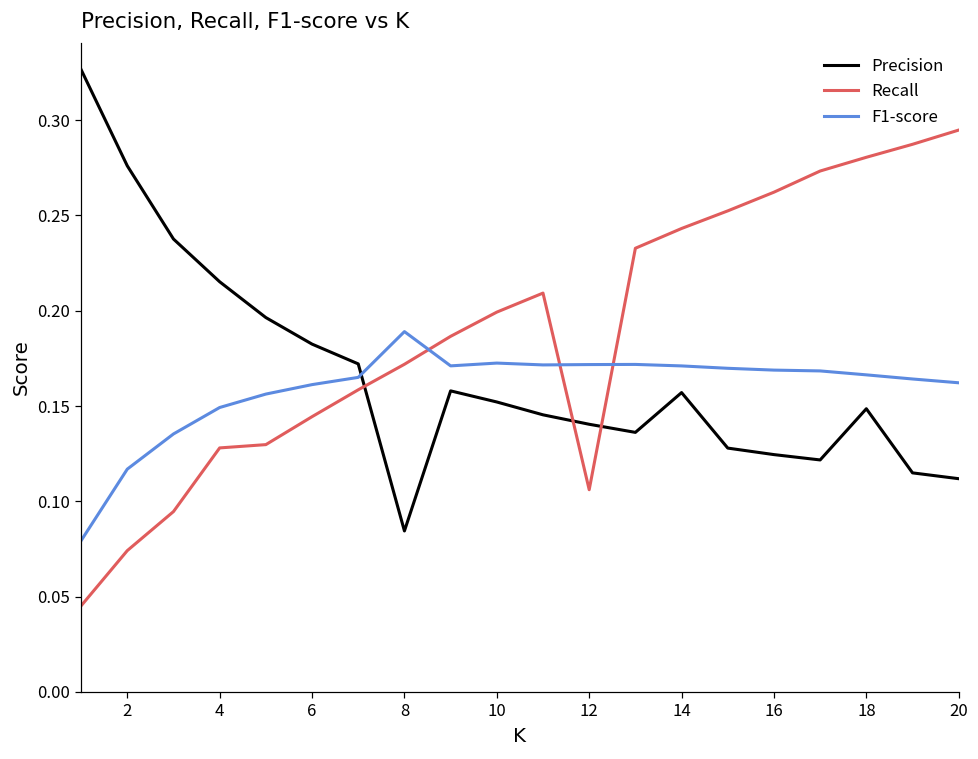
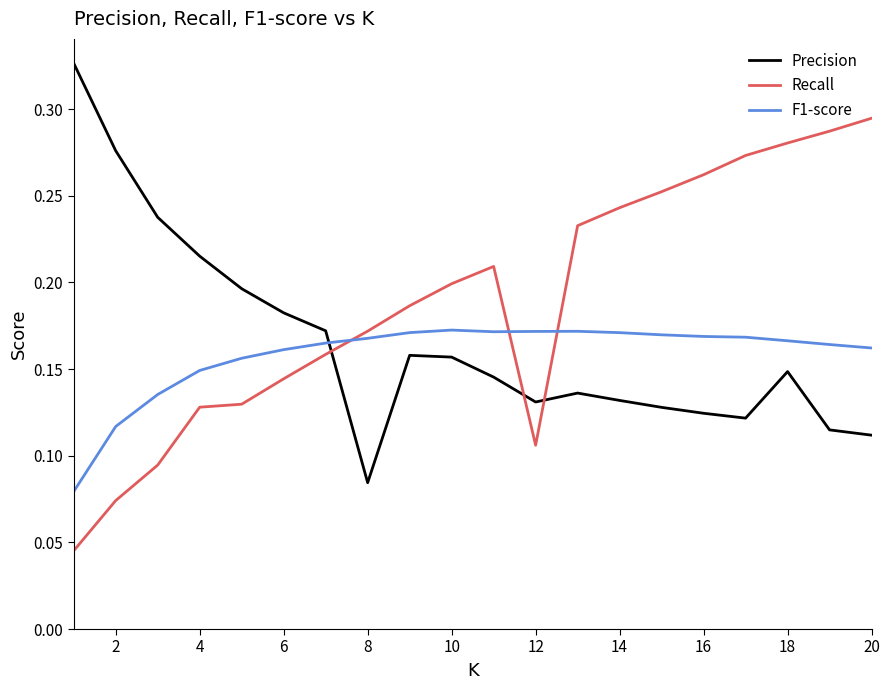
F1-score, 8: 0.189 -> 0.168
Precision, 10: 0.152 -> 0.157
Precision, 12: 0.140 -> 0.131
Precision, 14: 0.157 -> 0.132
